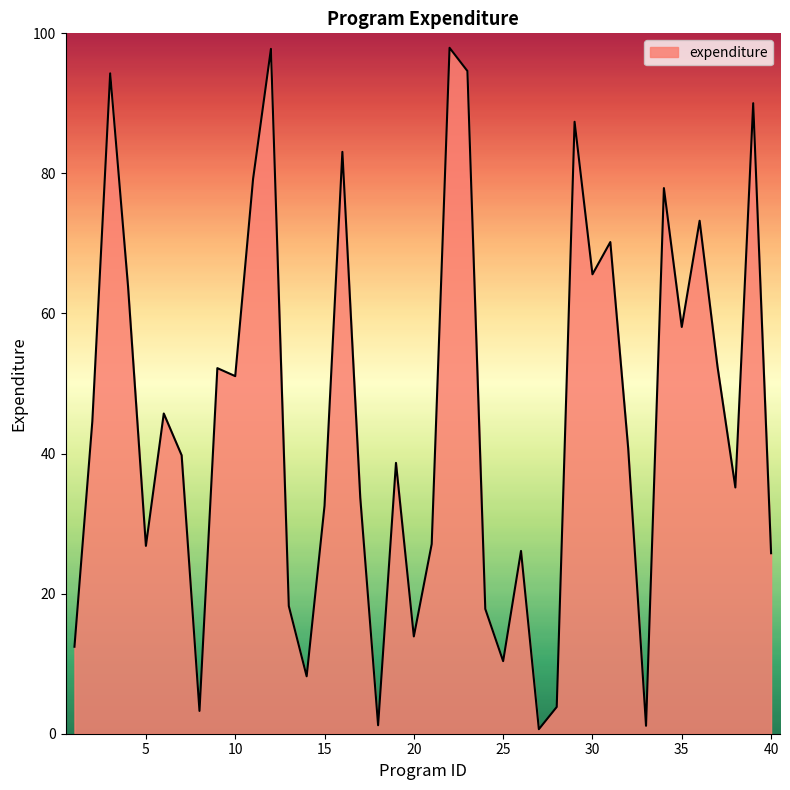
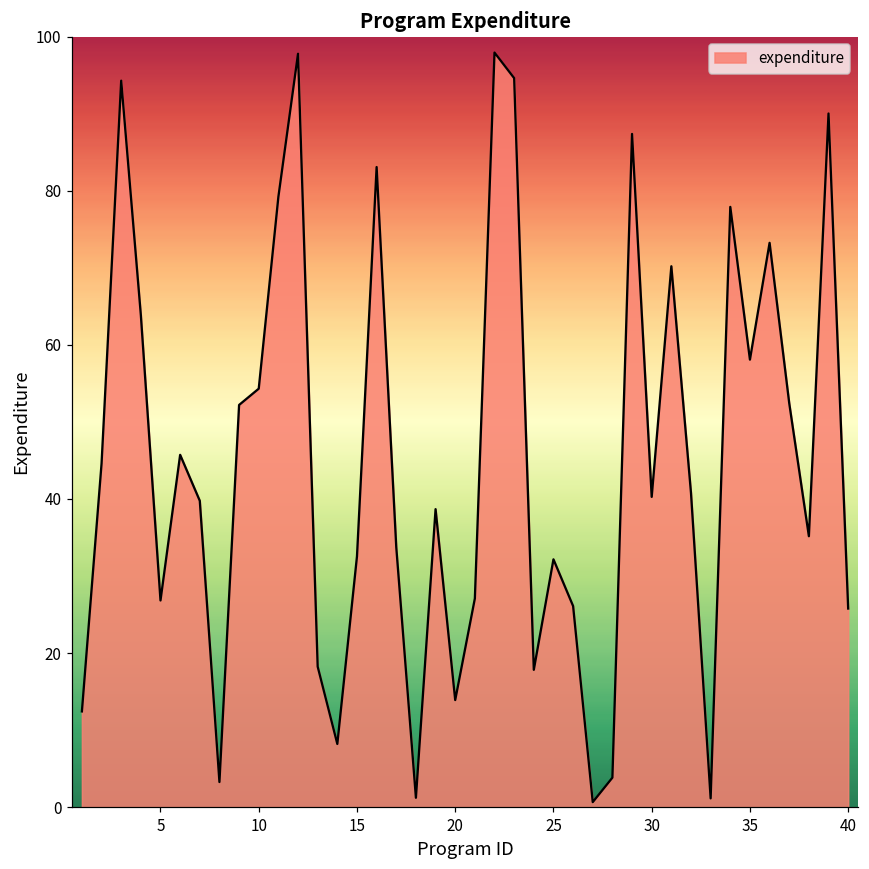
10: 51 -> 54
25: 10 -> 32
30: 66 -> 40
